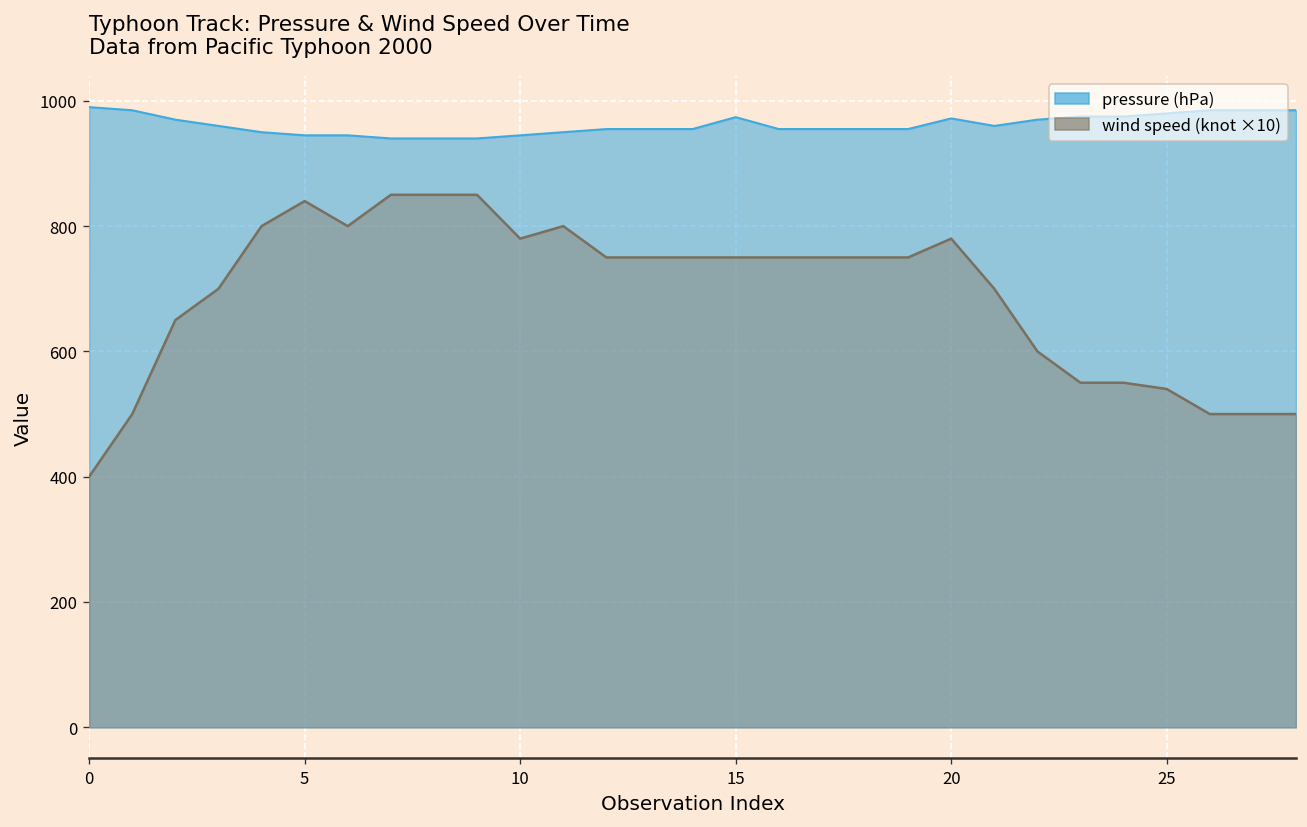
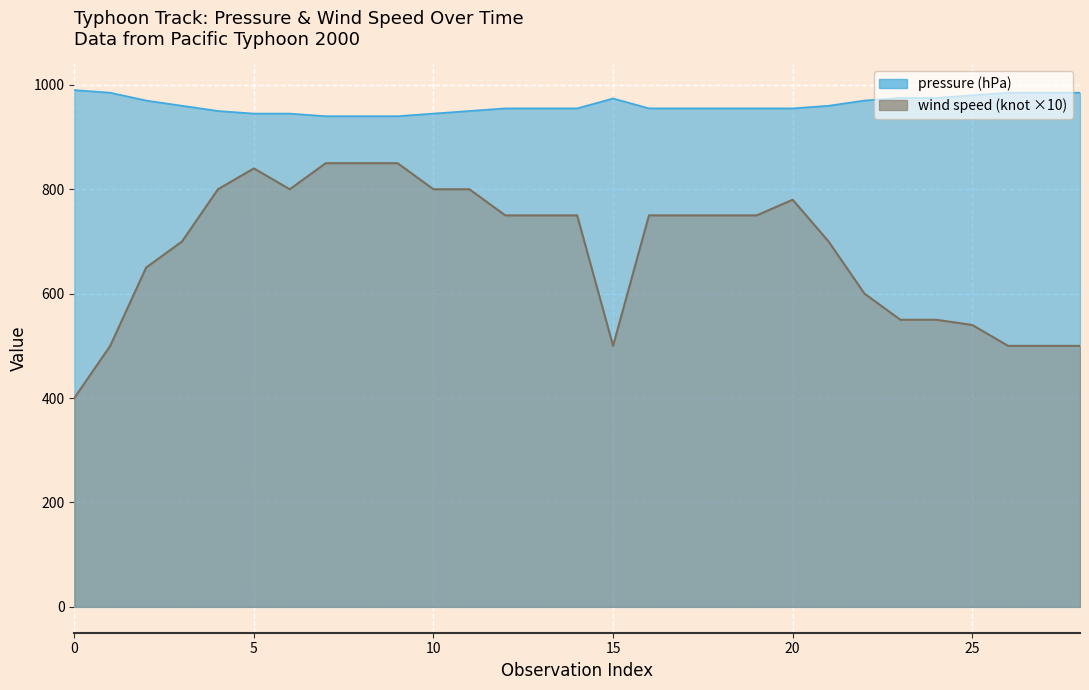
wind speed (knot ×10), 10: 780 -> 800
wind speed (knot ×10), 15: 750 -> 500
pressure (hPa), 20: 970 -> 960
